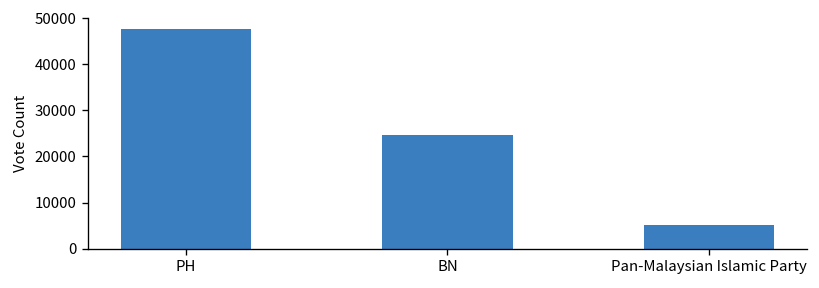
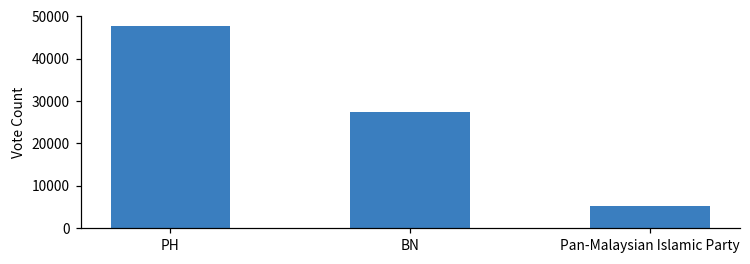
BN: 25000 -> 27000
